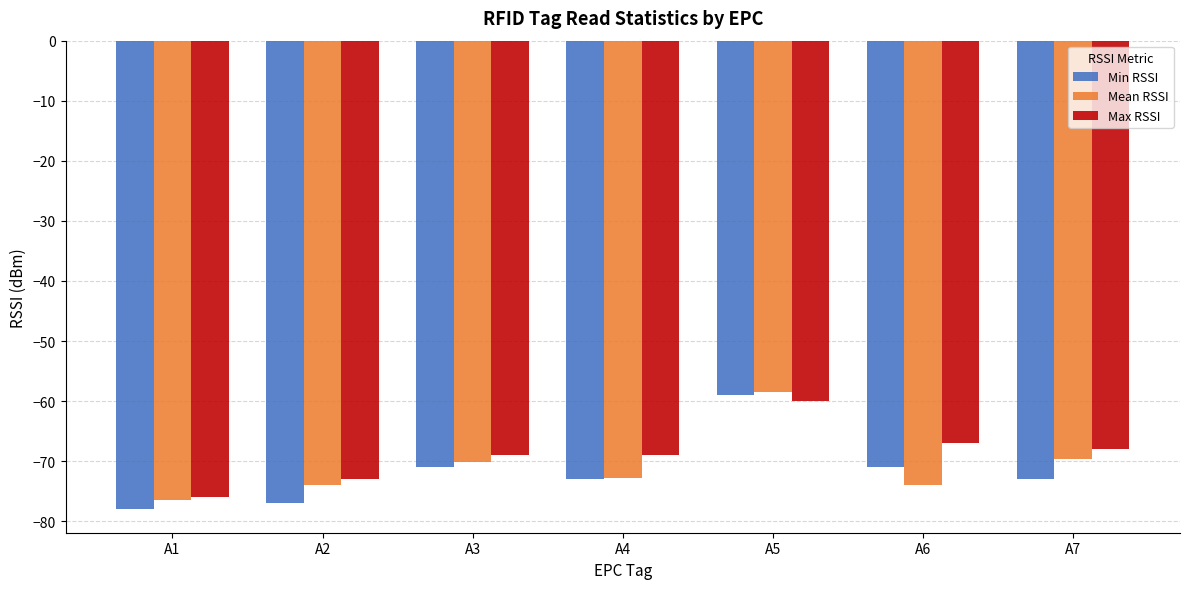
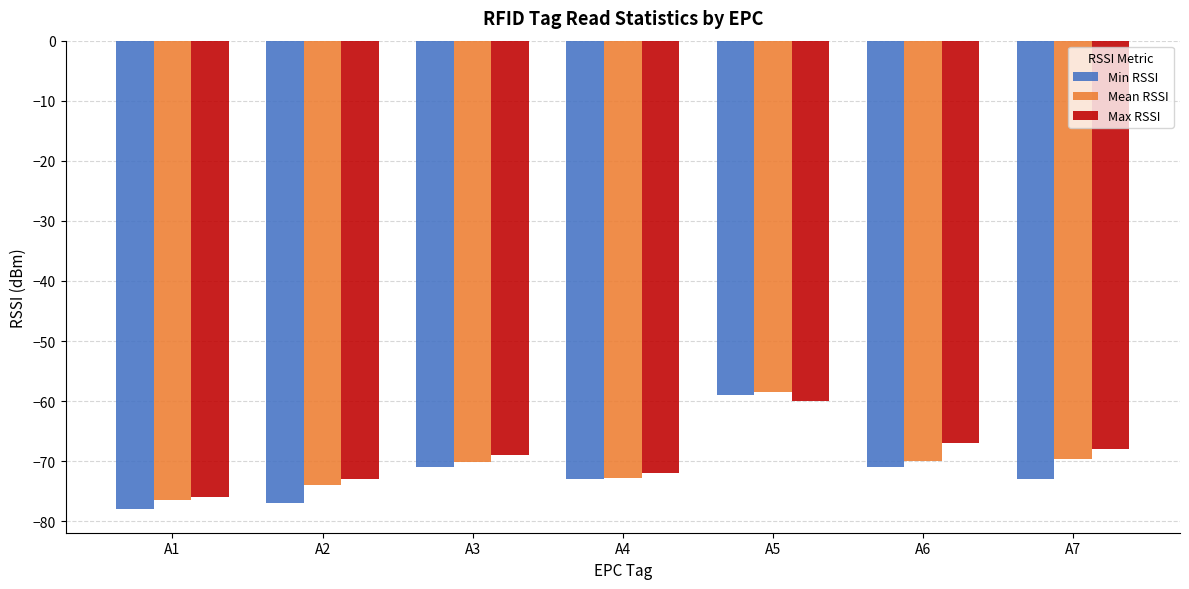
Max RSSI, A4: -69 -> -72
Mean RSSI, A6: -74 -> -70
